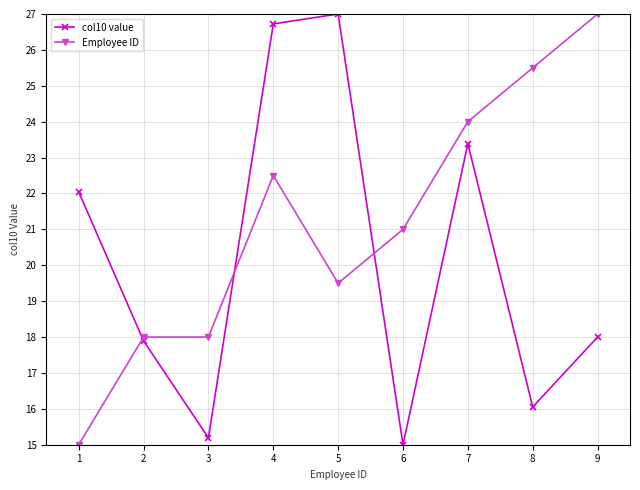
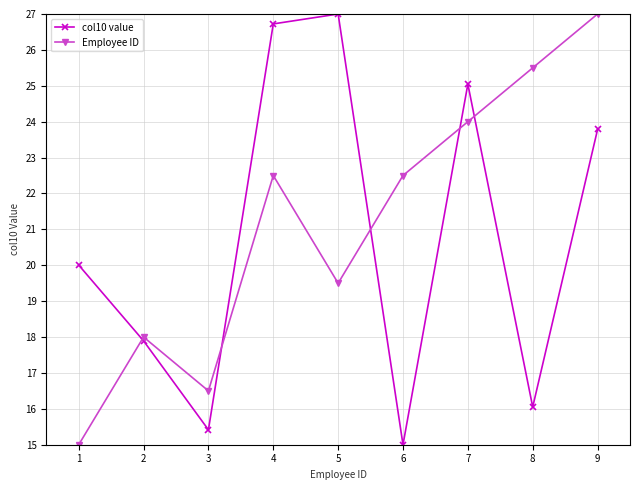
col10 value, 1: 22.0 -> 20.0
col10 value, 3: 15.2 -> 15.4
Employee ID, 3: 18.0 -> 16.5
Employee ID, 6: 21.0 -> 22.5
col10 value, 7: 23.4 -> 25.0
col10 value, 9: 18.0 -> 23.8
